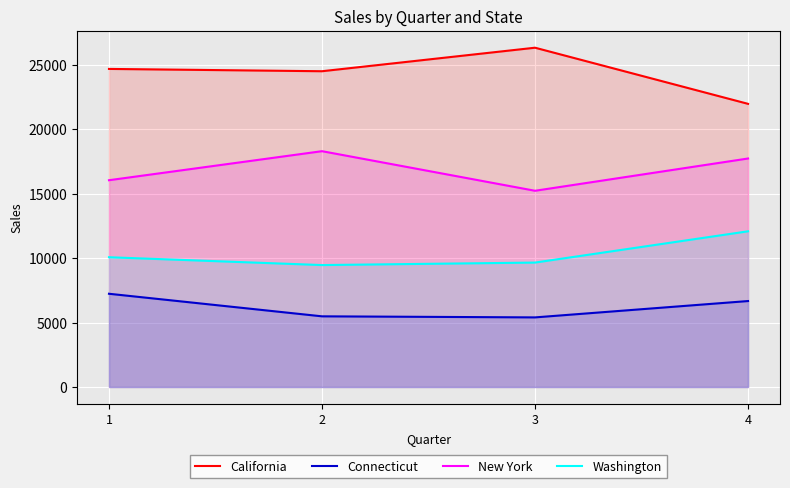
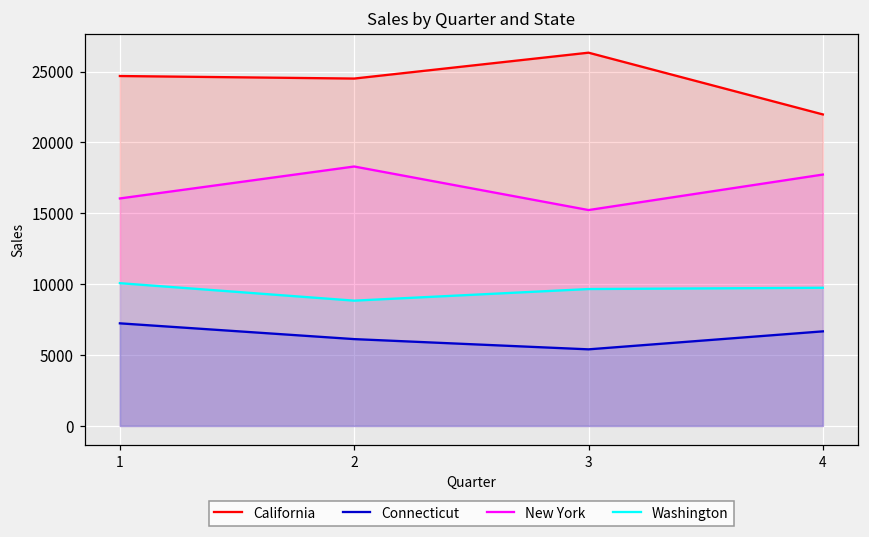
Connecticut, 2: 5500 -> 6100
Washington, 2: 9500 -> 8800
Washington, 4: 12100 -> 9700
